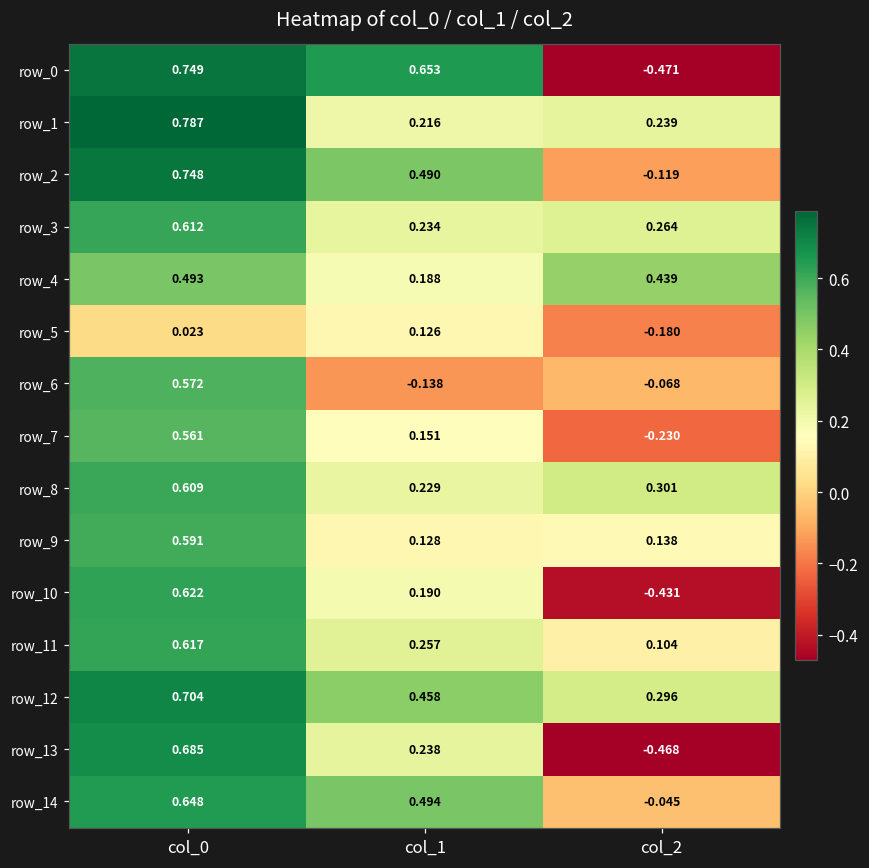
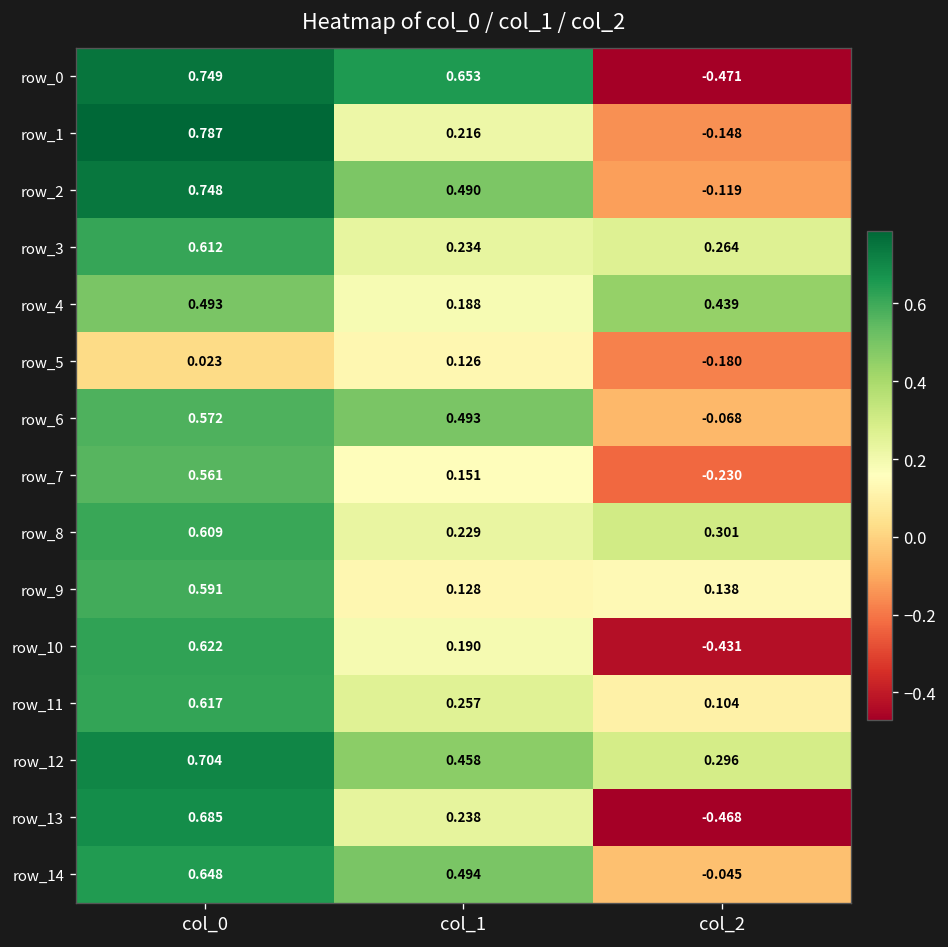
row_1, col_2: 0.239 -> -0.148
row_6, col_1: -0.138 -> 0.493
